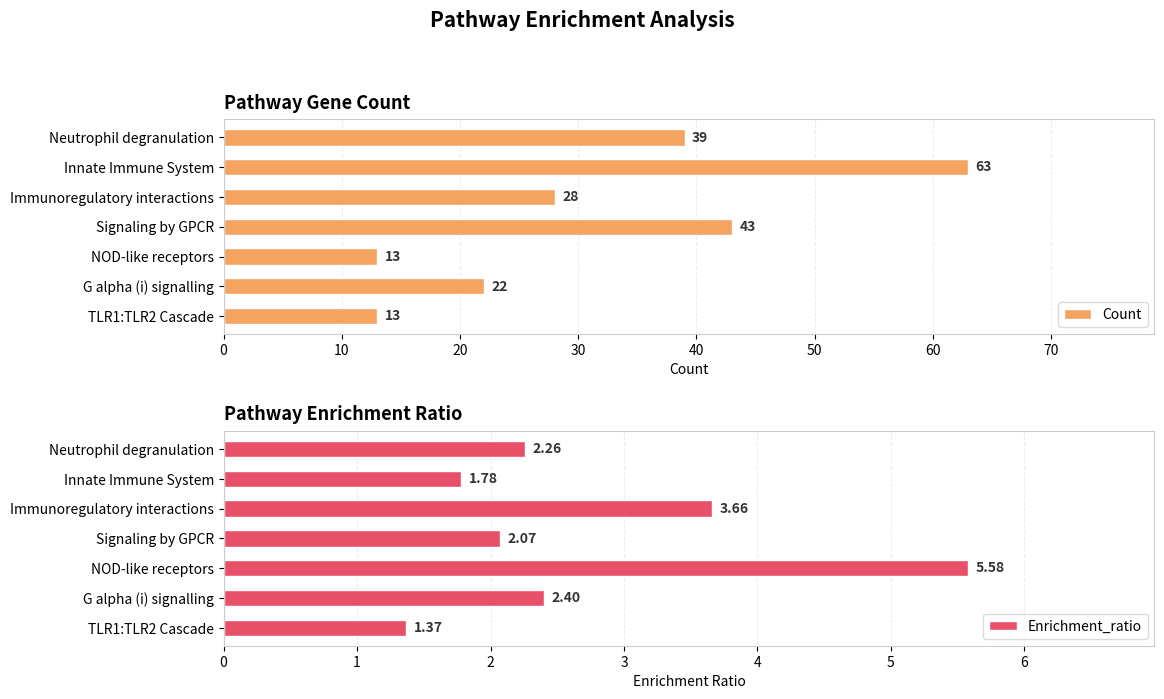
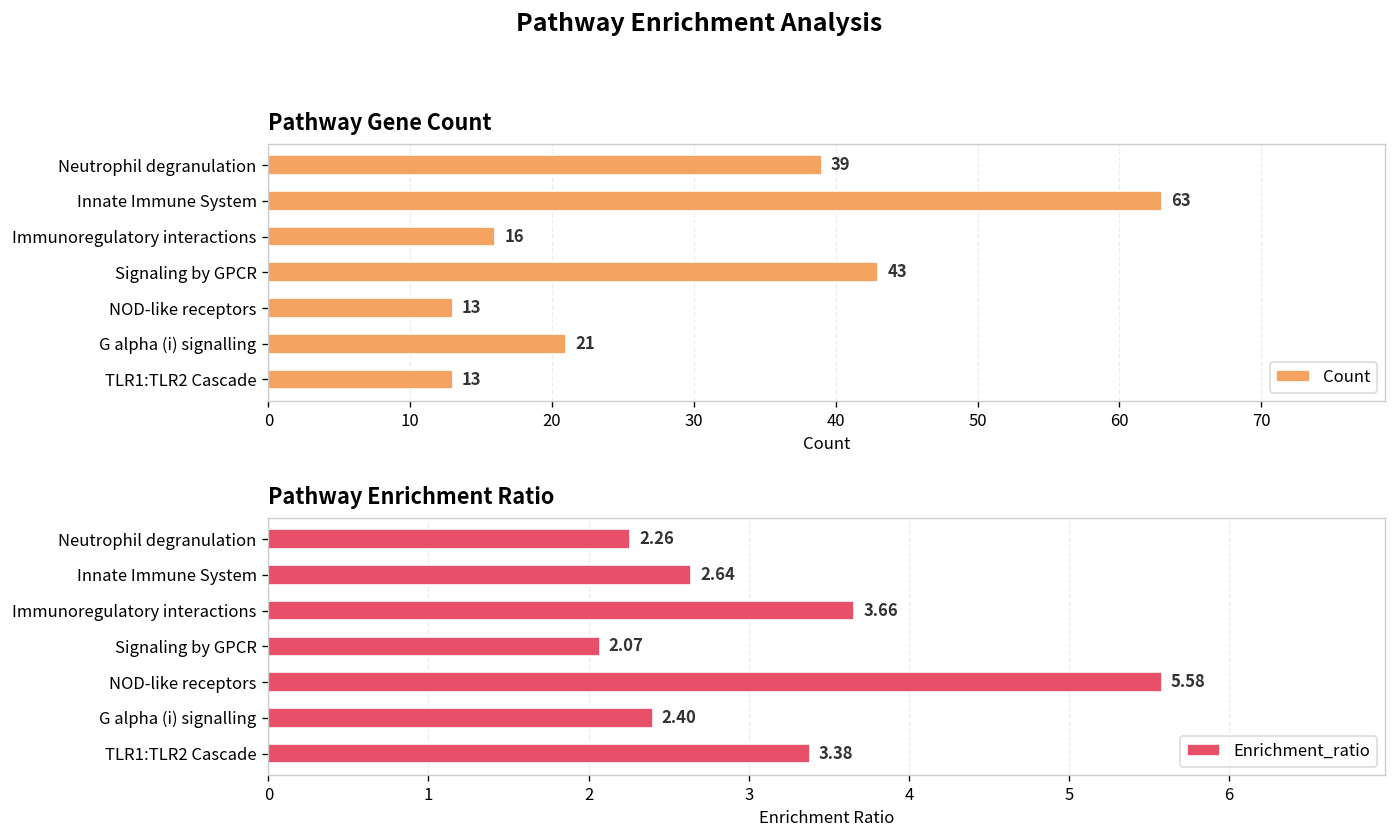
Pathway Gene Count, Immunoregulatory interactions: 28 -> 16
Pathway Gene Count, G alpha (i) signalling: 22 -> 21
Pathway Enrichment Ratio, Innate Immune System: 1.78 -> 2.64
Pathway Enrichment Ratio, TLR1:TLR2 Cascade: 1.37 -> 3.38
